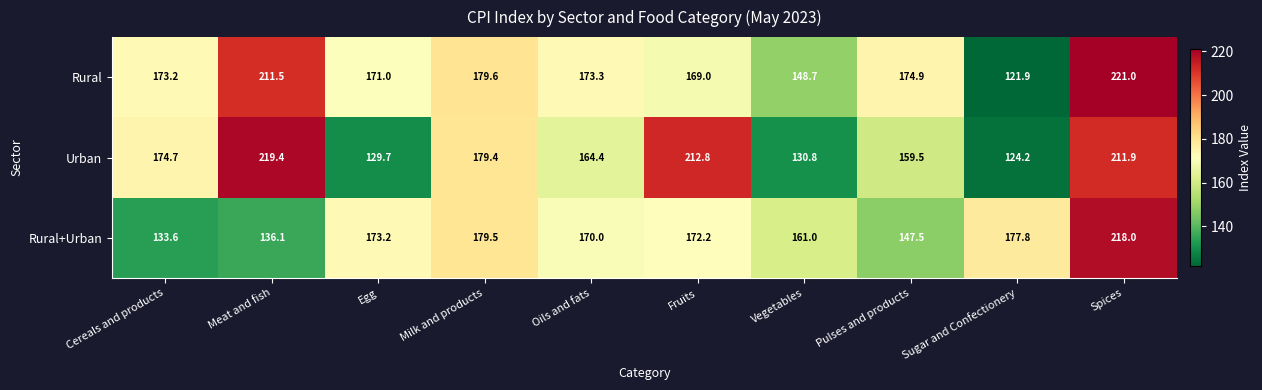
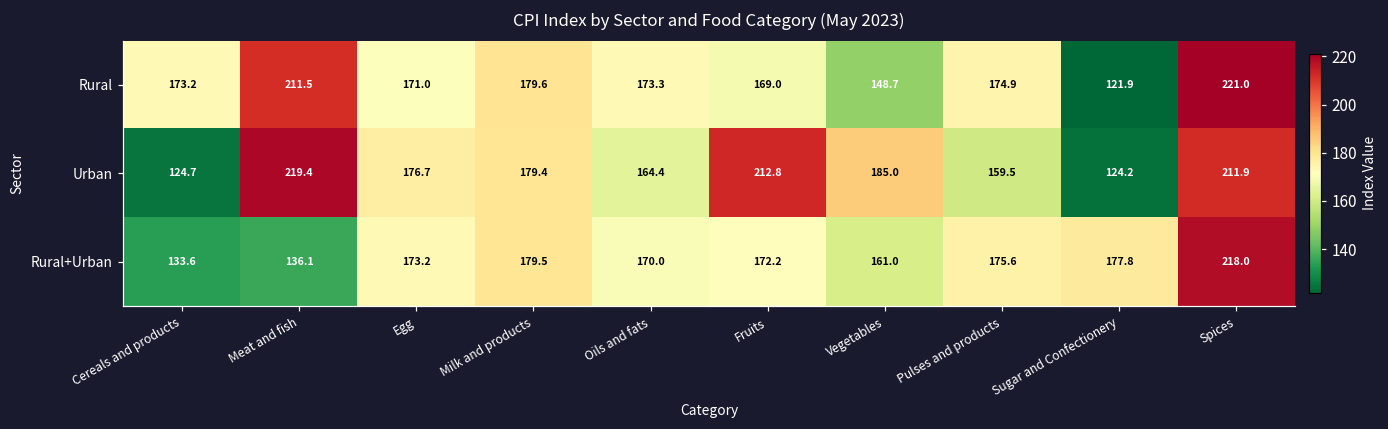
Urban, Cereals and products: 174.7 -> 124.7
Urban, Egg: 129.7 -> 176.7
Urban, Vegetables: 130.8 -> 185.0
Rural+Urban, Pulses and products: 147.5 -> 175.6
